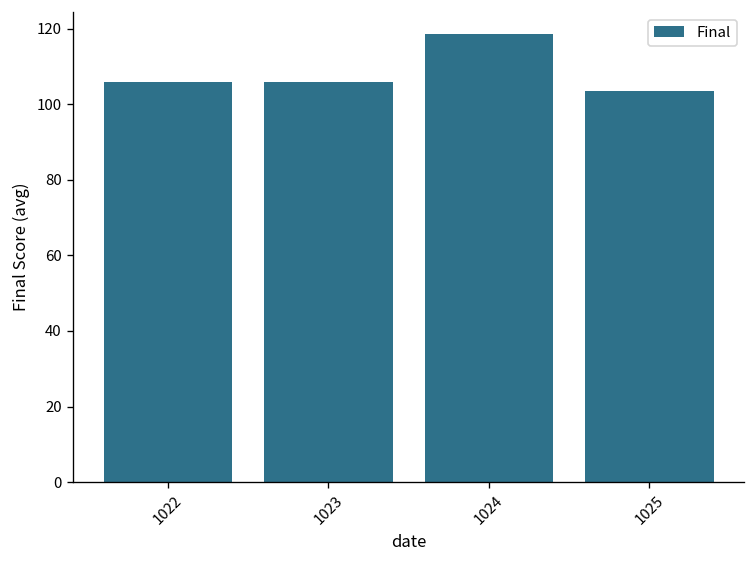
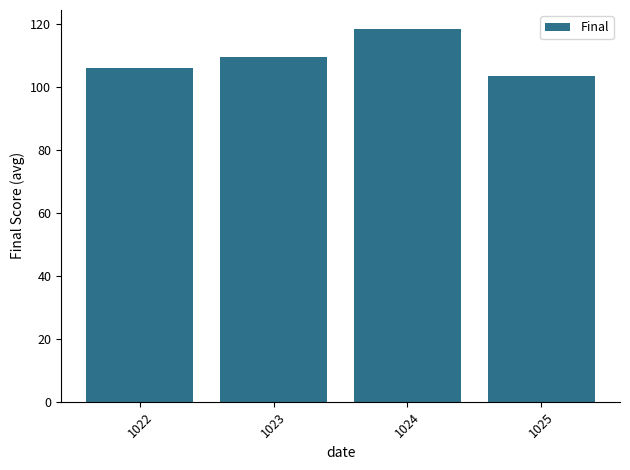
1023: 106 -> 109
